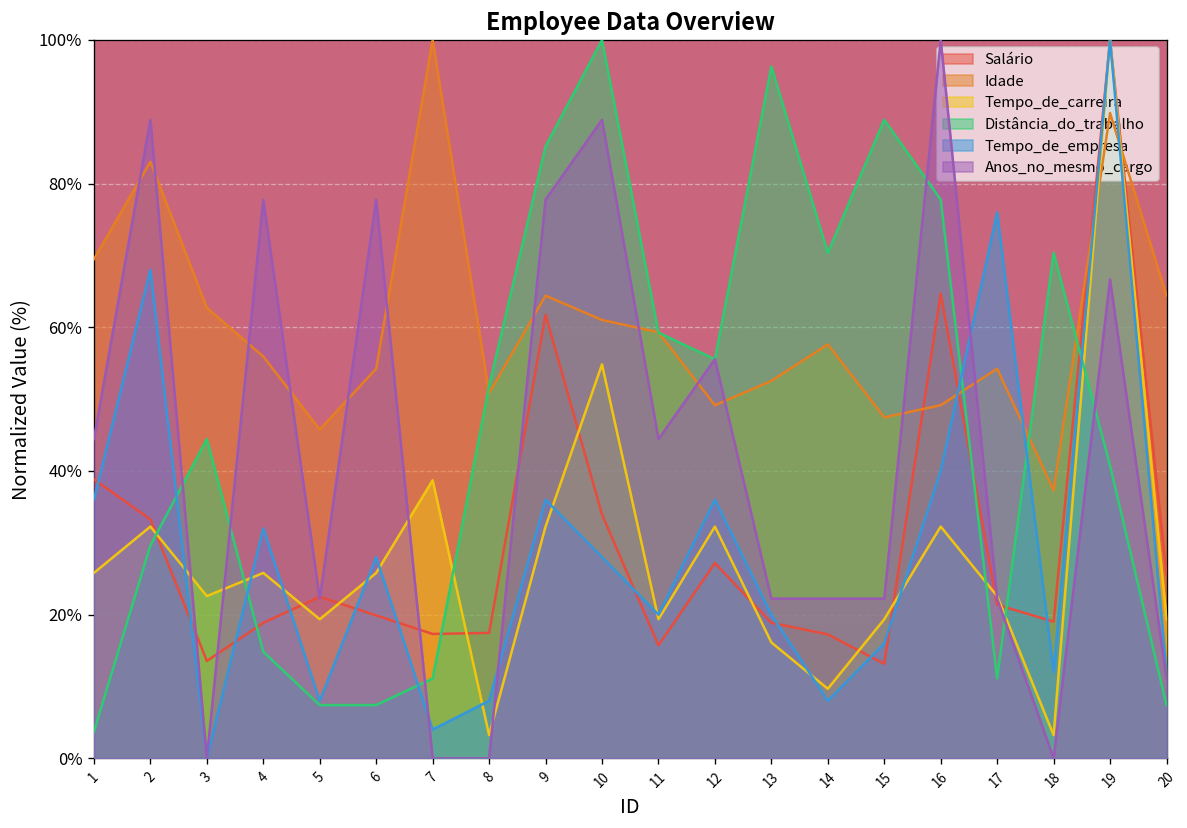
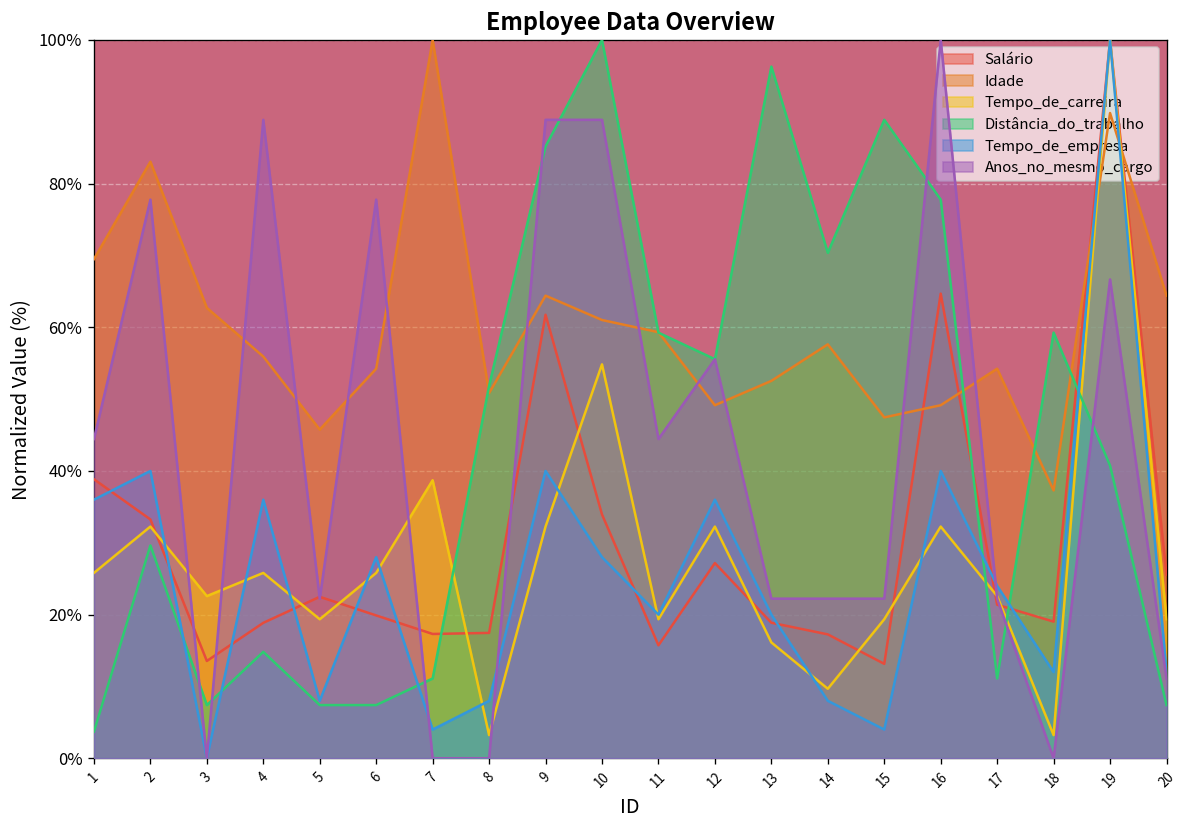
Tempo_de_empresa, 2: 68% -> 40%
Anos_no_mesmo_cargo, 2: 89% -> 78%
Distância_do_trabalho, 3: 44% -> 7%
Tempo_de_empresa, 4: 32% -> 36%
Anos_no_mesmo_cargo, 4: 78% -> 89%
Tempo_de_empresa, 9: 36% -> 40%
Anos_no_mesmo_cargo, 9: 78% -> 89%
Tempo_de_empresa, 15: 16% -> 4%
Tempo_de_empresa, 17: 76% -> 24%
Distância_do_trabalho, 18: 70% -> 59%
